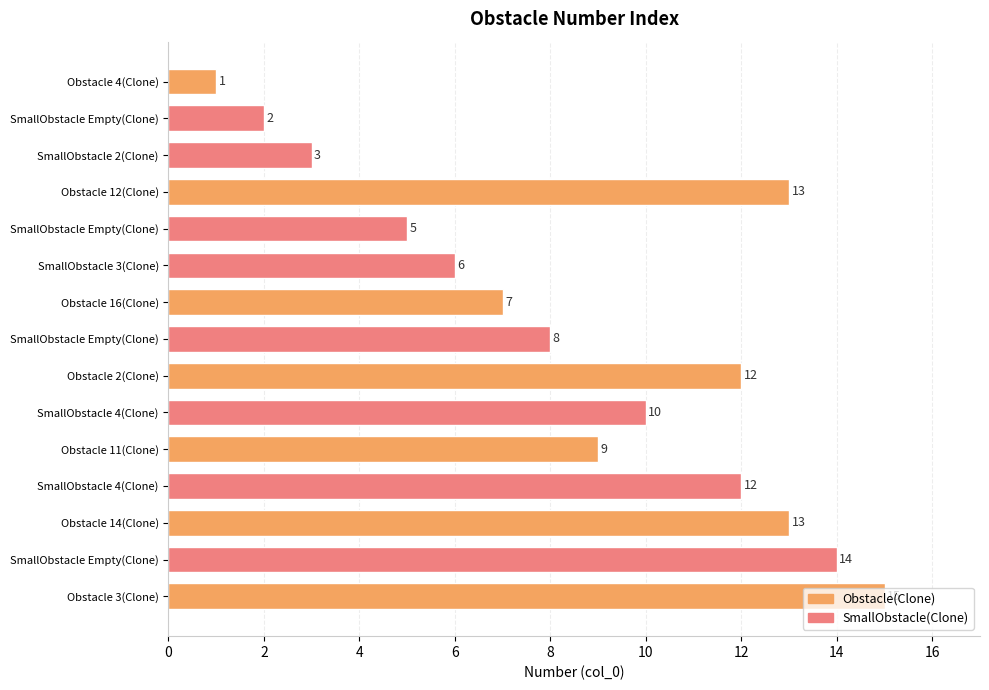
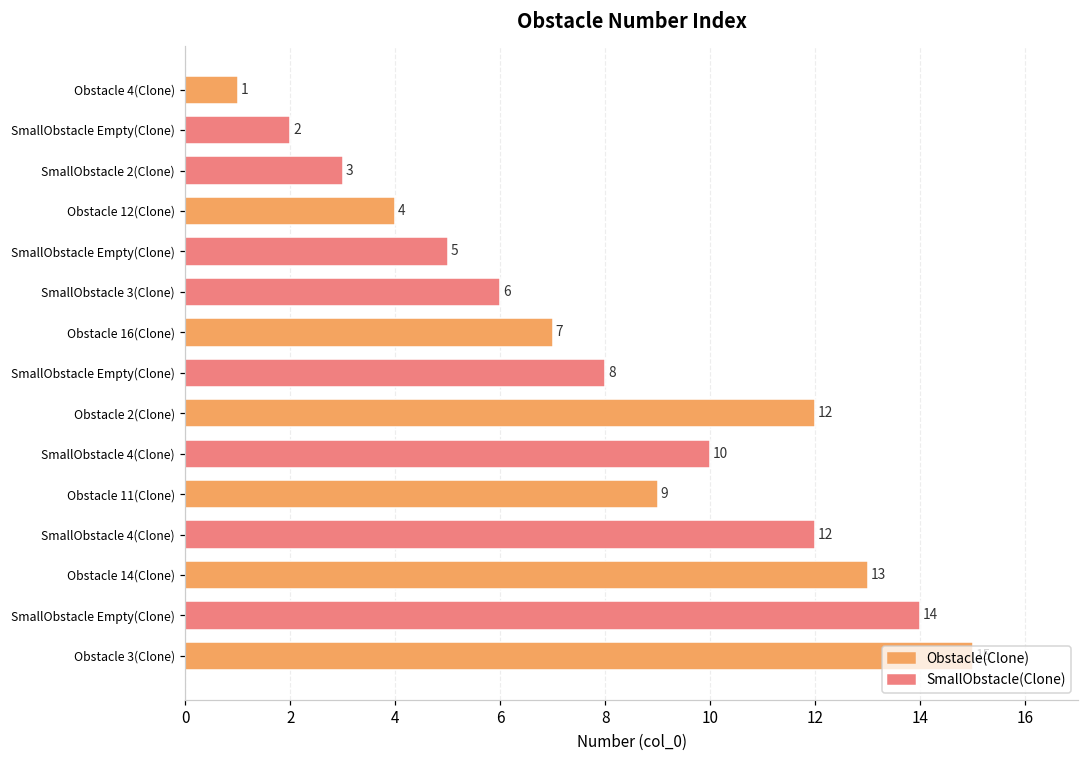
Obstacle 12(Clone): 13 -> 4
